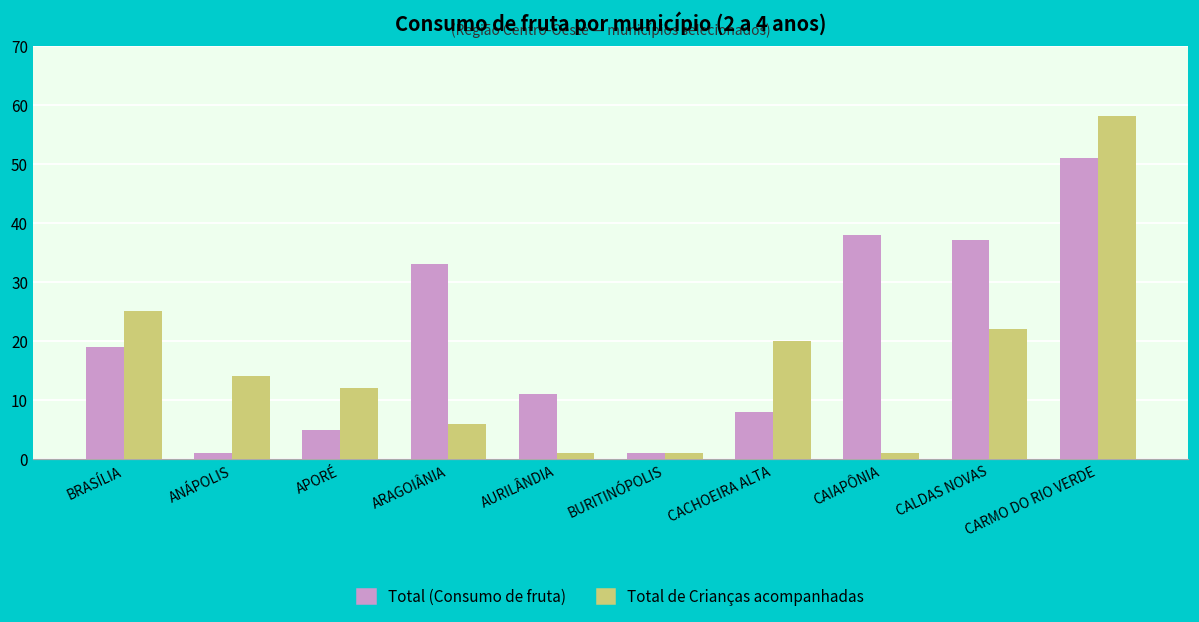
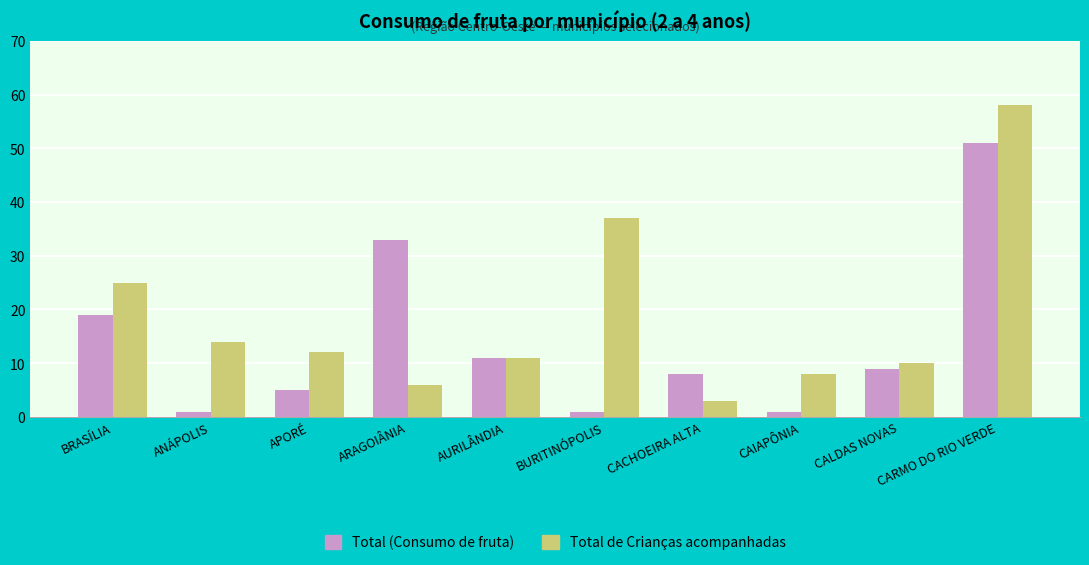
Total de Crianças acompanhadas, AURILÂNDIA: 1 -> 11
Total de Crianças acompanhadas, BURITINÓPOLIS: 1 -> 37
Total de Crianças acompanhadas, CACHOEIRA ALTA: 20 -> 3
Total (Consumo de fruta), CAIAPÔNIA: 38 -> 1
Total de Crianças acompanhadas, CAIAPÔNIA: 1 -> 8
Total (Consumo de fruta), CALDAS NOVAS: 37 -> 9
Total de Crianças acompanhadas, CALDAS NOVAS: 22 -> 10
